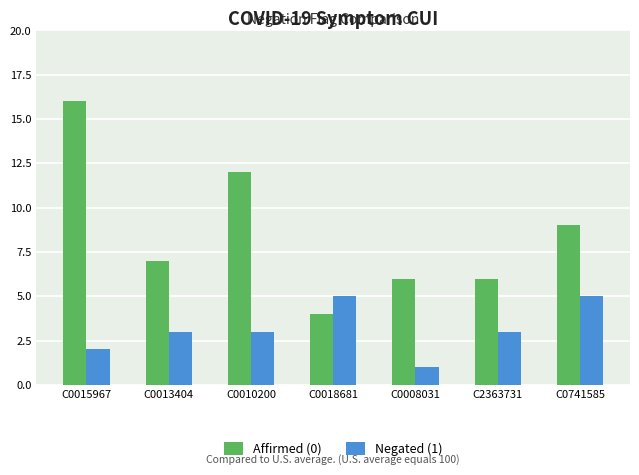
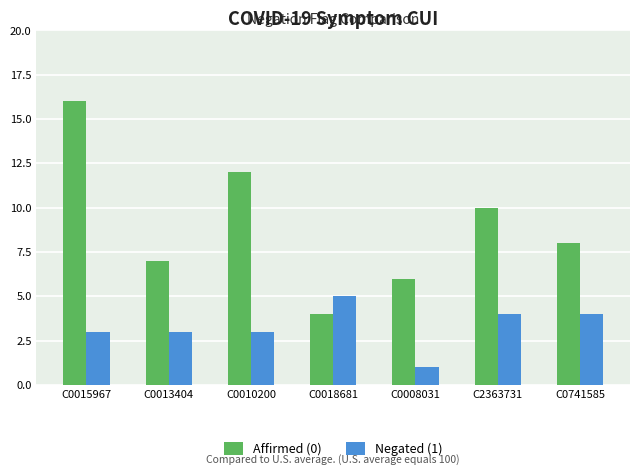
Negated (1), C0015967: 2 -> 3
Affirmed (0), C2363731: 6 -> 10
Negated (1), C2363731: 3 -> 4
Affirmed (0), C0741585: 9 -> 8
Negated (1), C0741585: 5 -> 4
